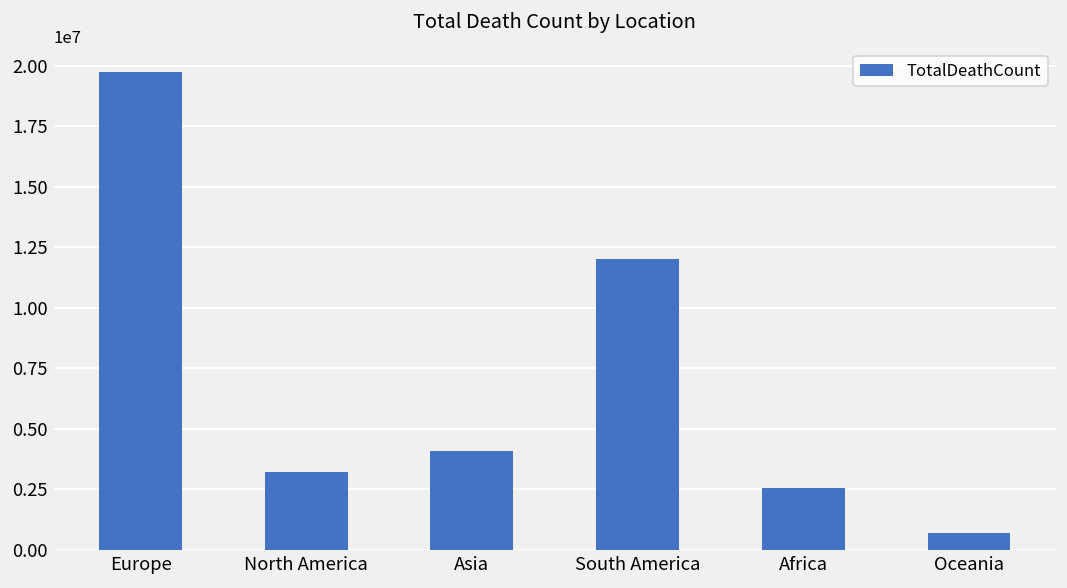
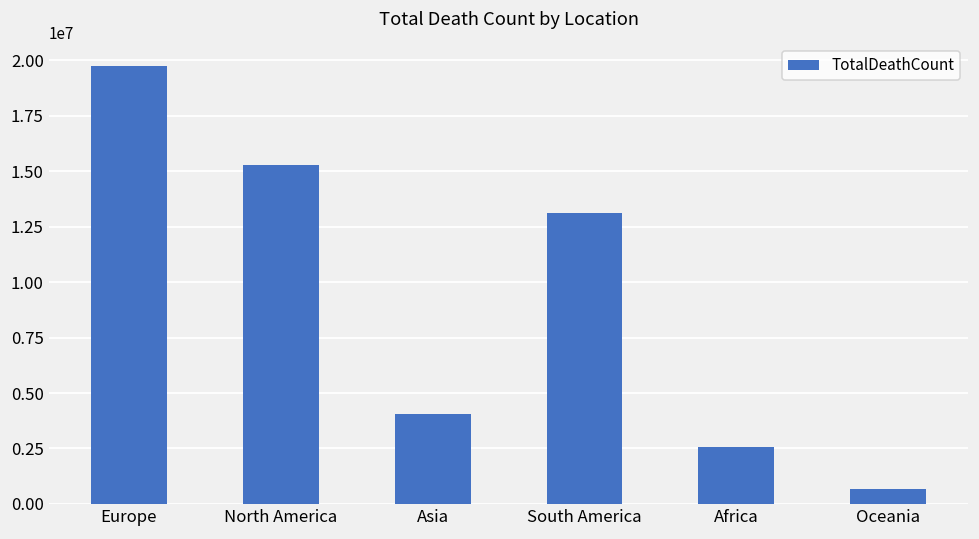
North America: 3200000 -> 15300000
South America: 12000000 -> 13100000
